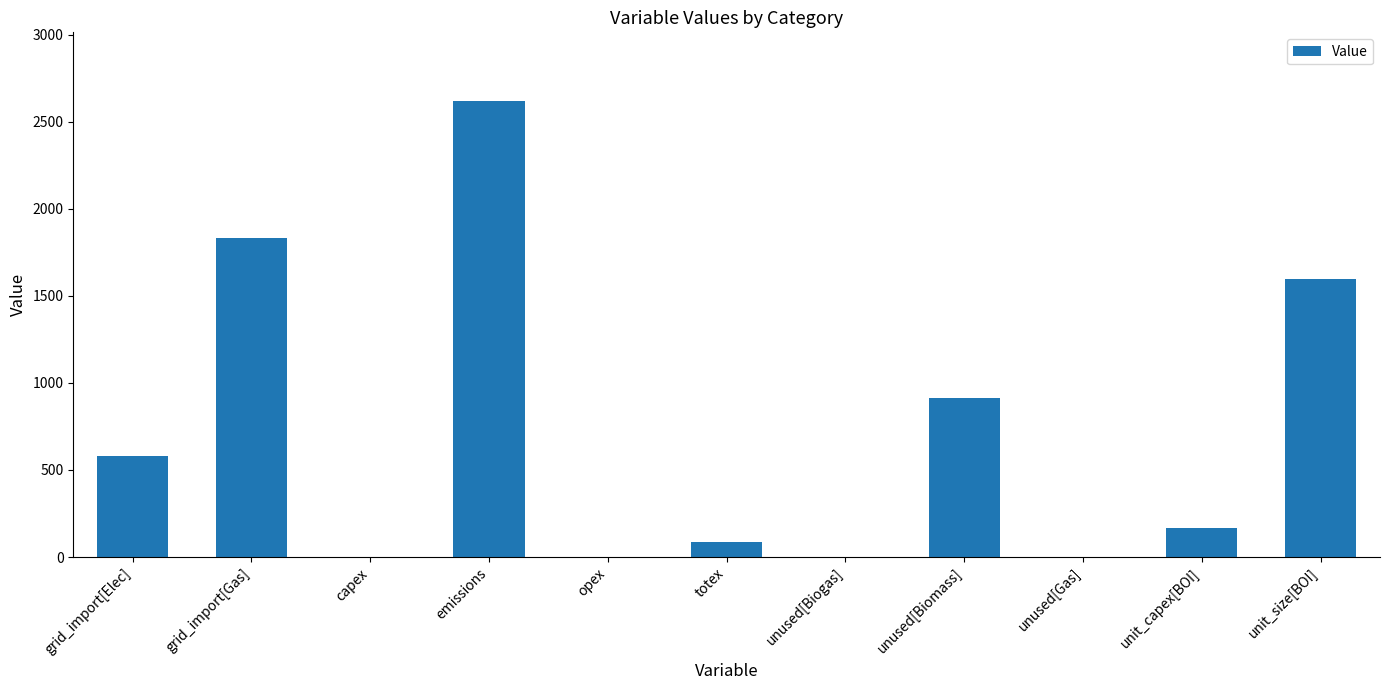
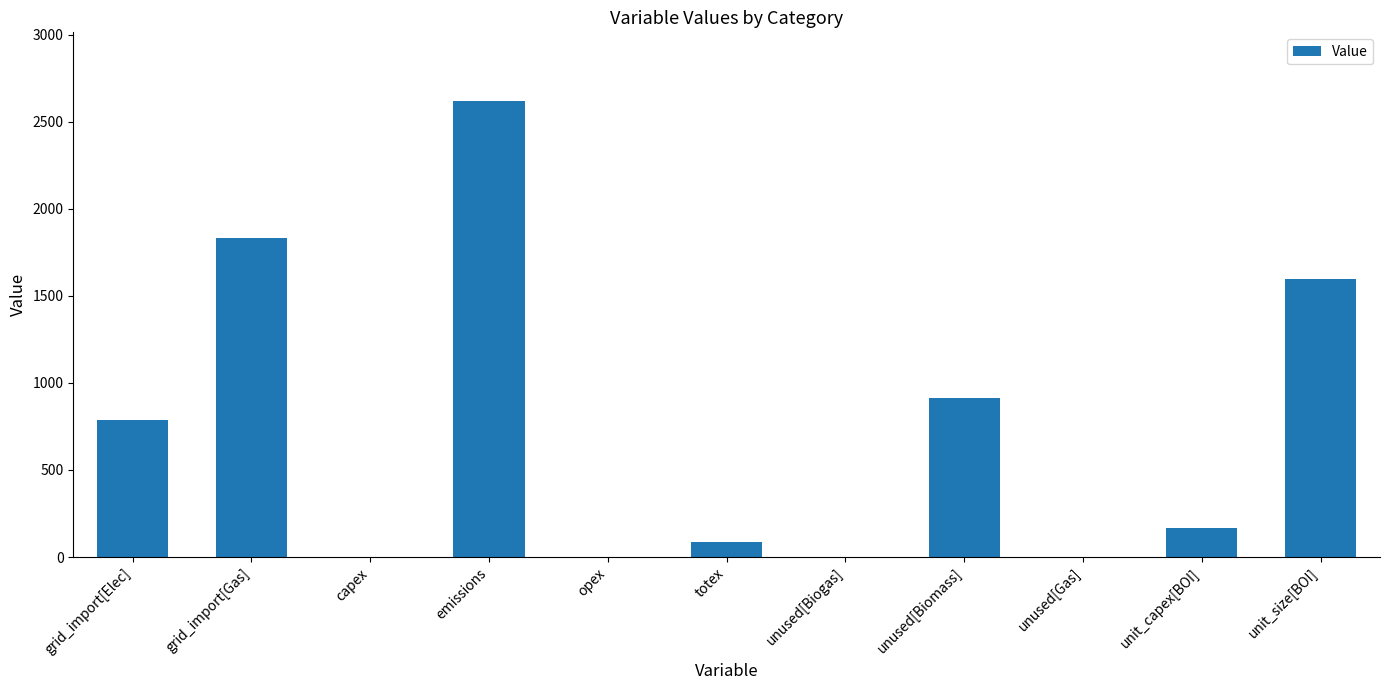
grid_import[Elec]: 580 -> 790
